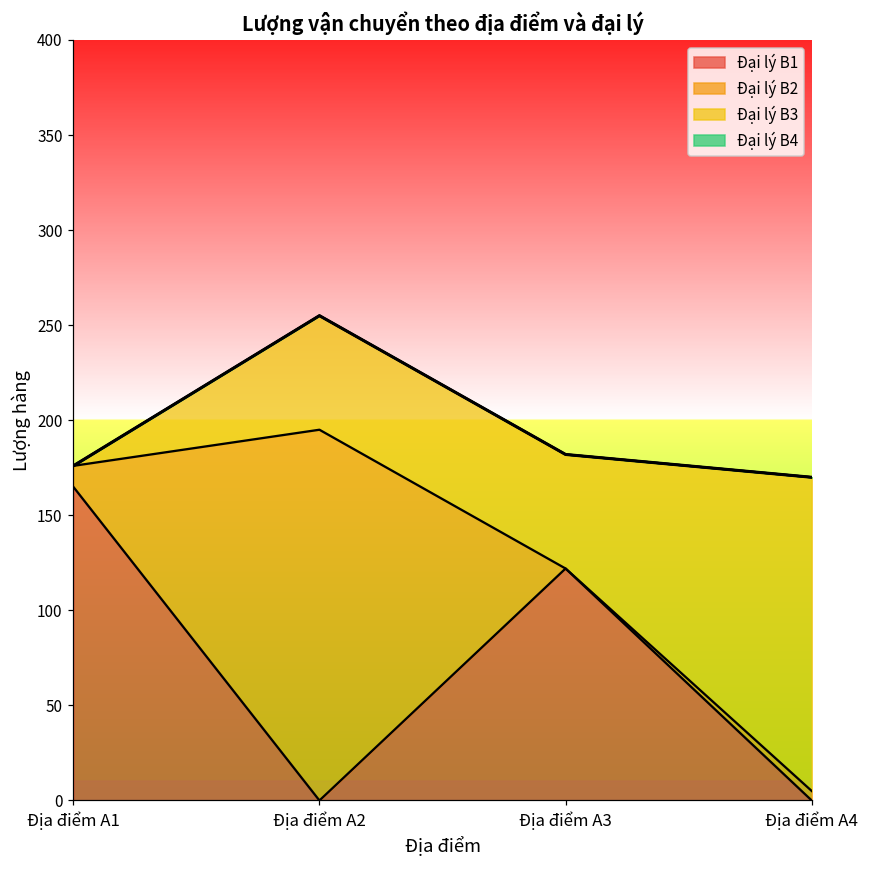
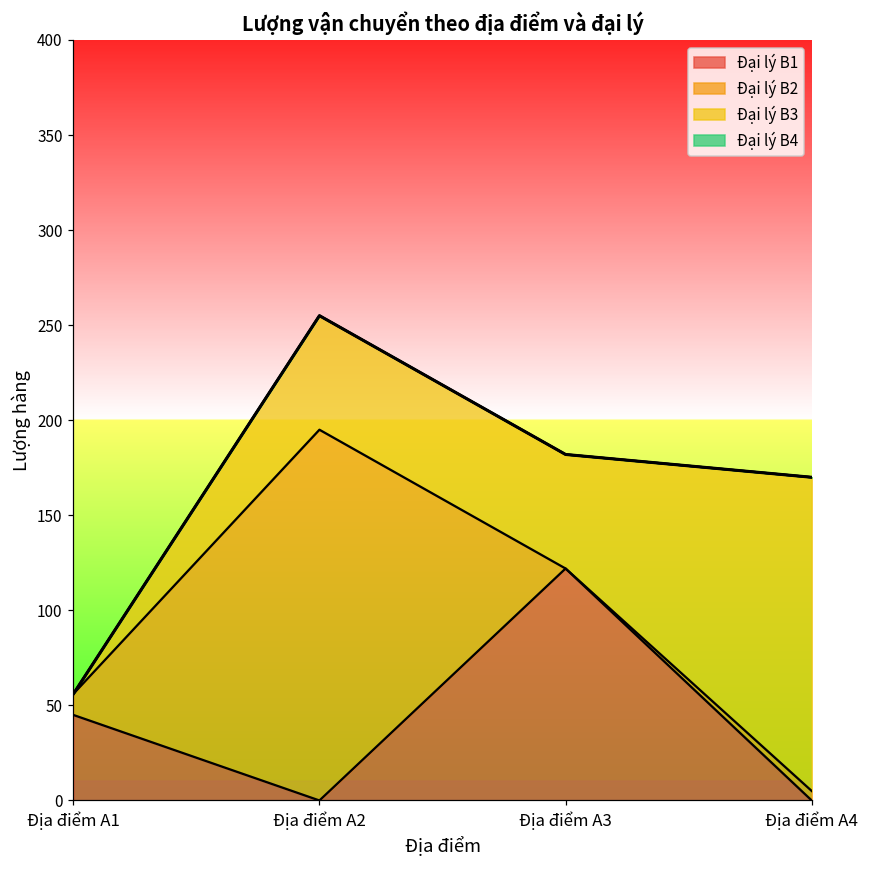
Đại lý B1, Địa điểm A1: 165 -> 45
